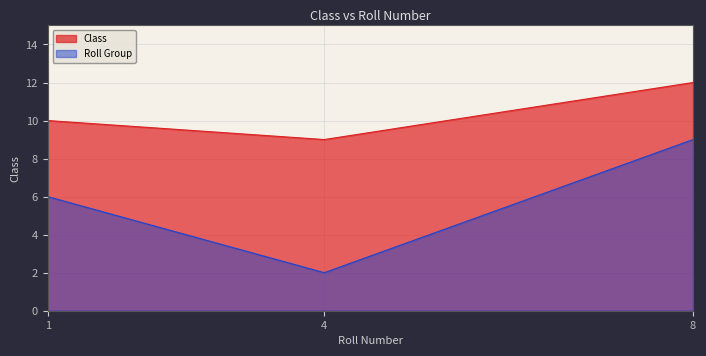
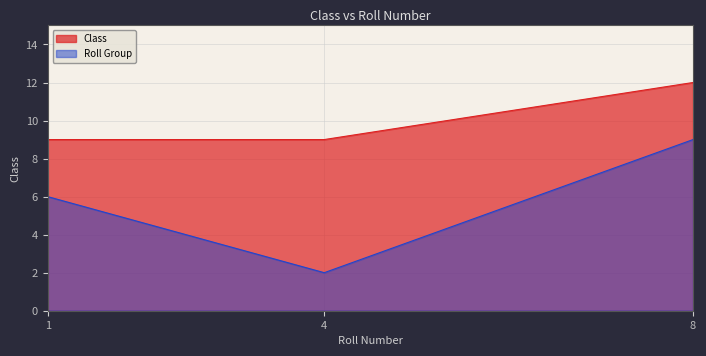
Class, 1: 10 -> 9
